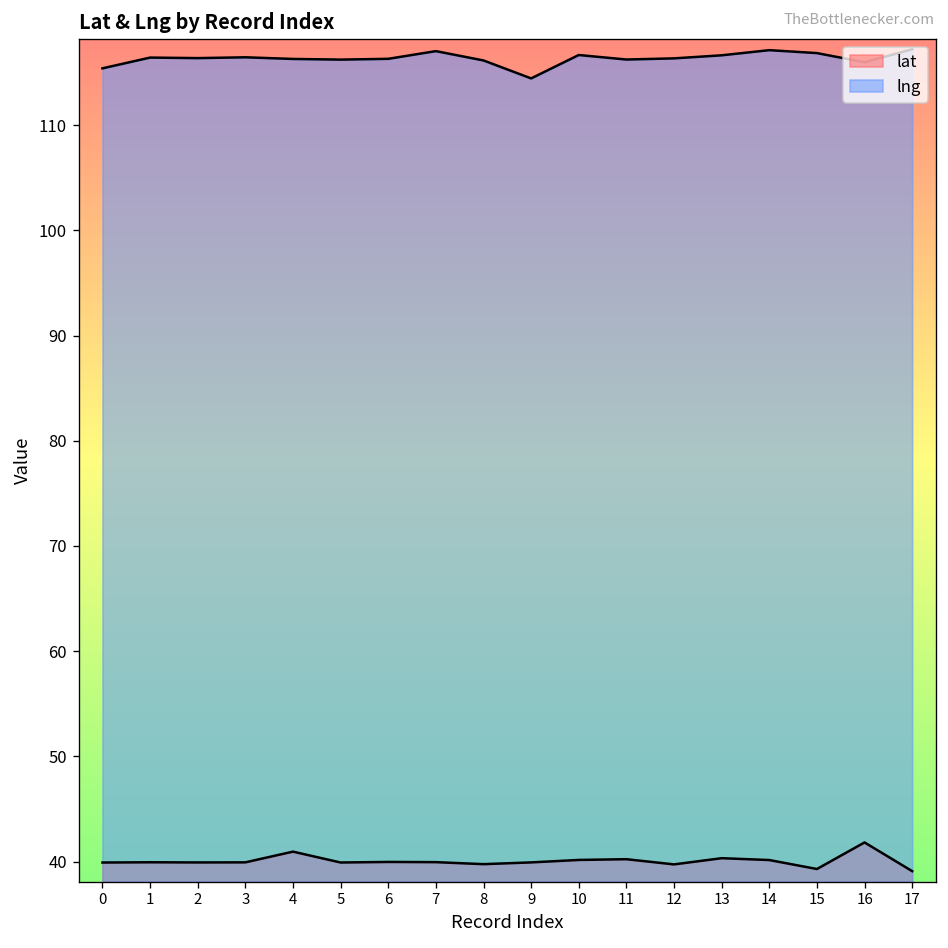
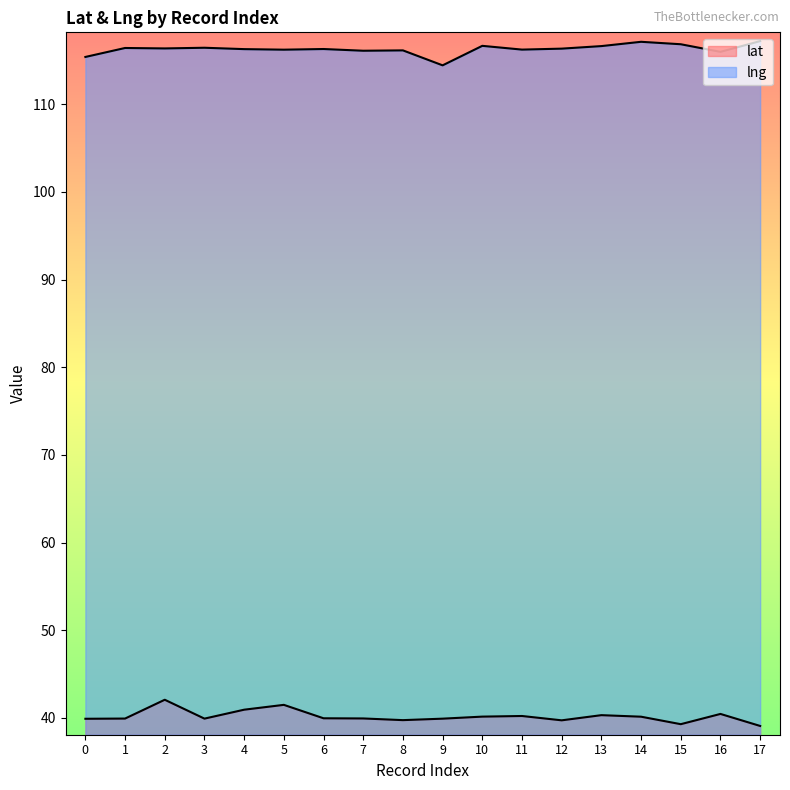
lat, 2: 40 -> 42
lat, 5: 40 -> 41
lng, 7: 117 -> 116
lat, 16: 42 -> 40
